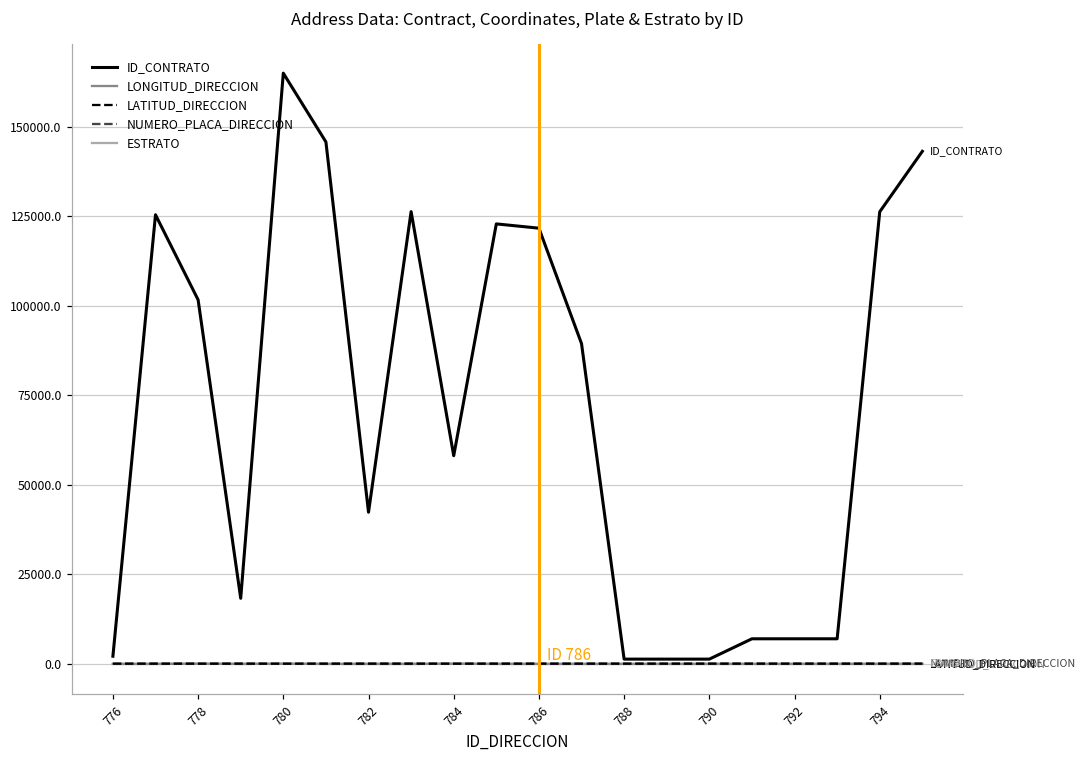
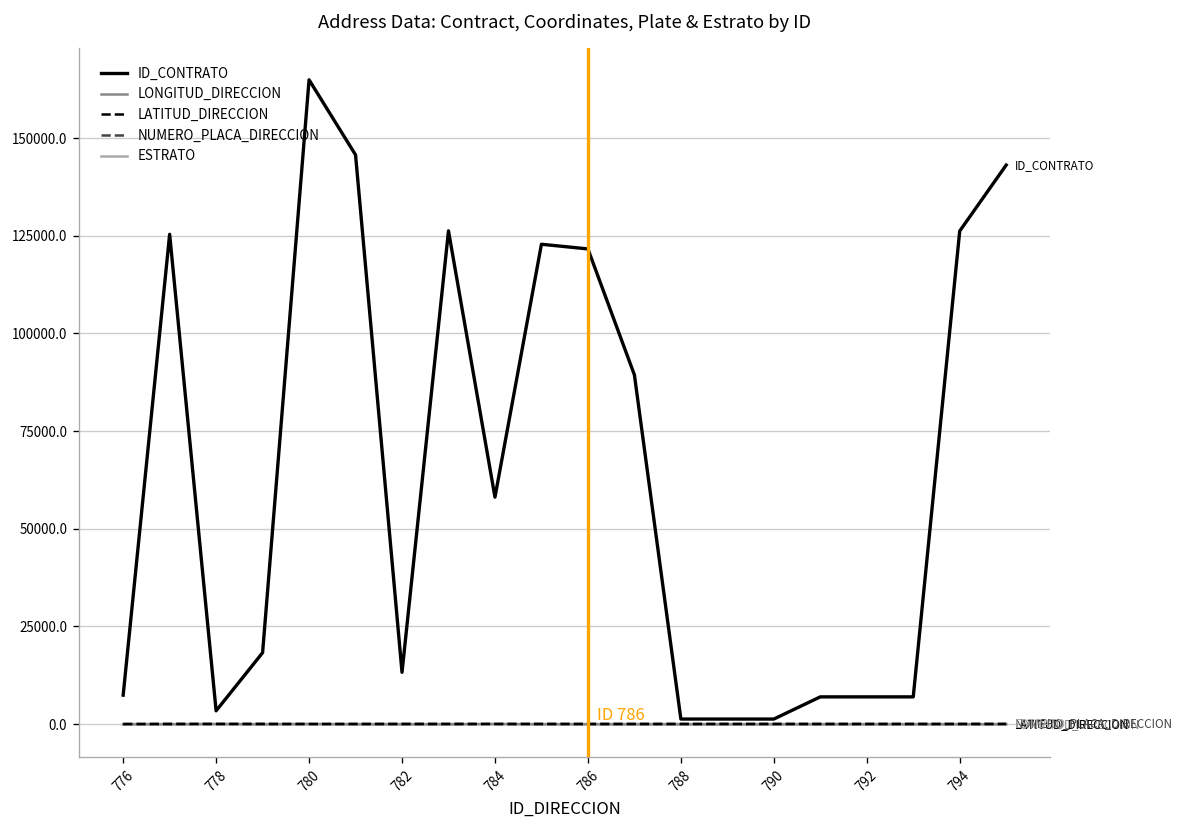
ID_CONTRATO, 776: 2000 -> 7000
ID_CONTRATO, 778: 102000 -> 3000
ID_CONTRATO, 782: 42000 -> 13000
